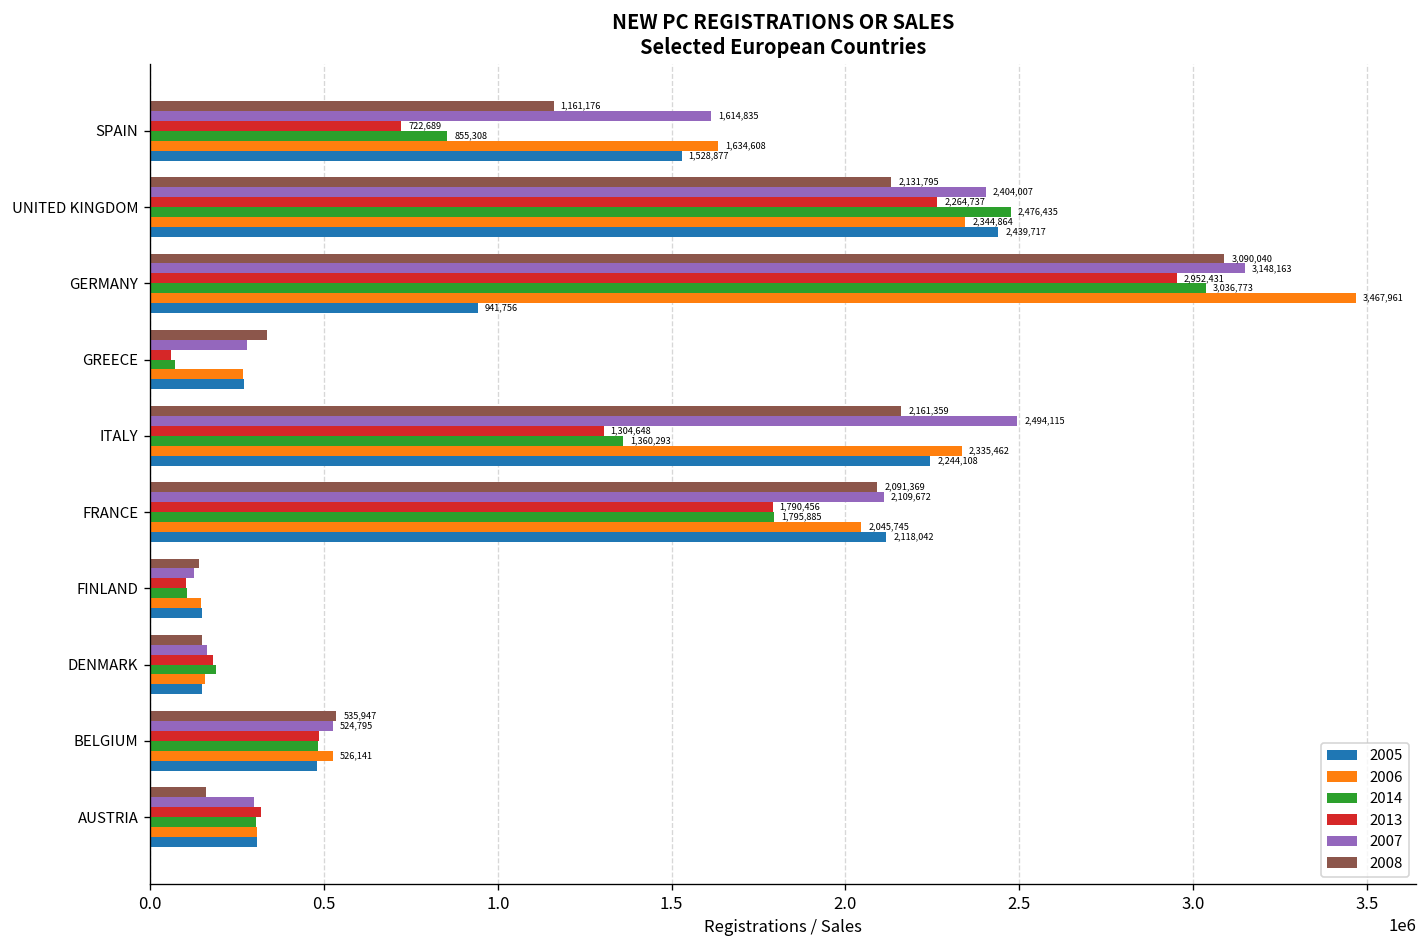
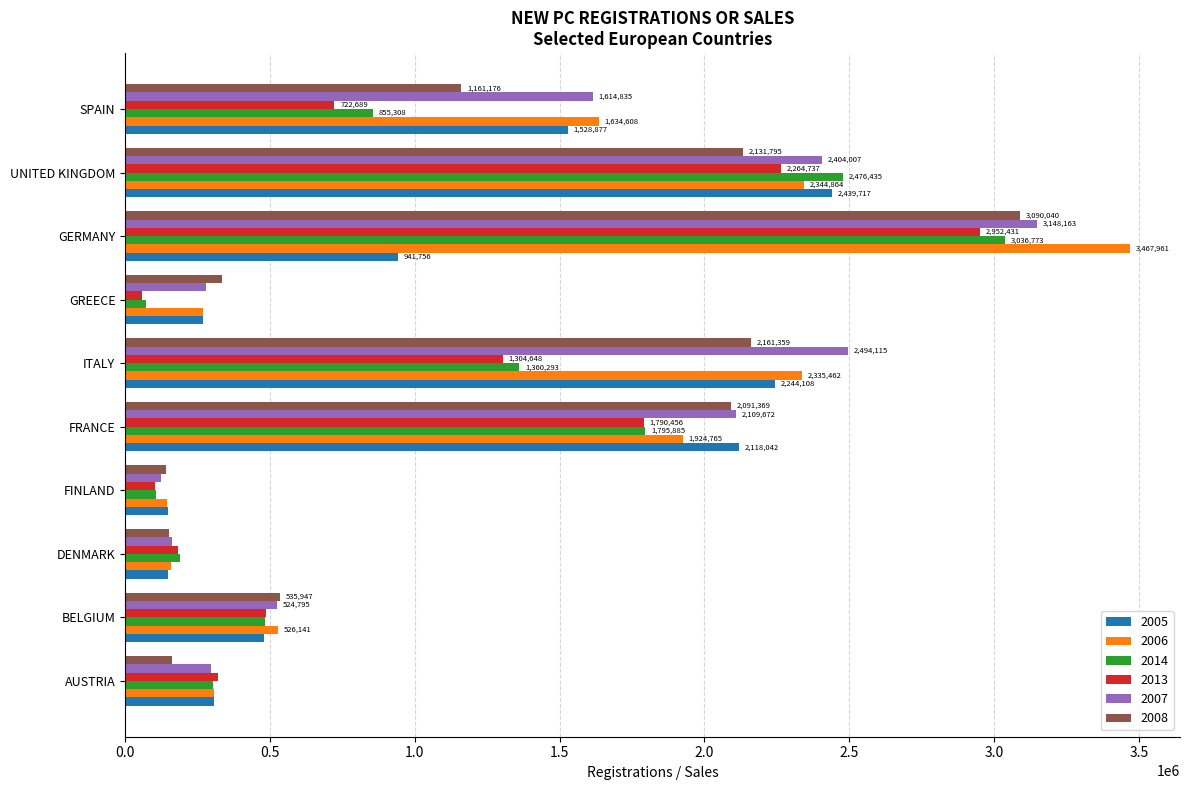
2006, FRANCE: 2,045,745 -> 1,924,765
